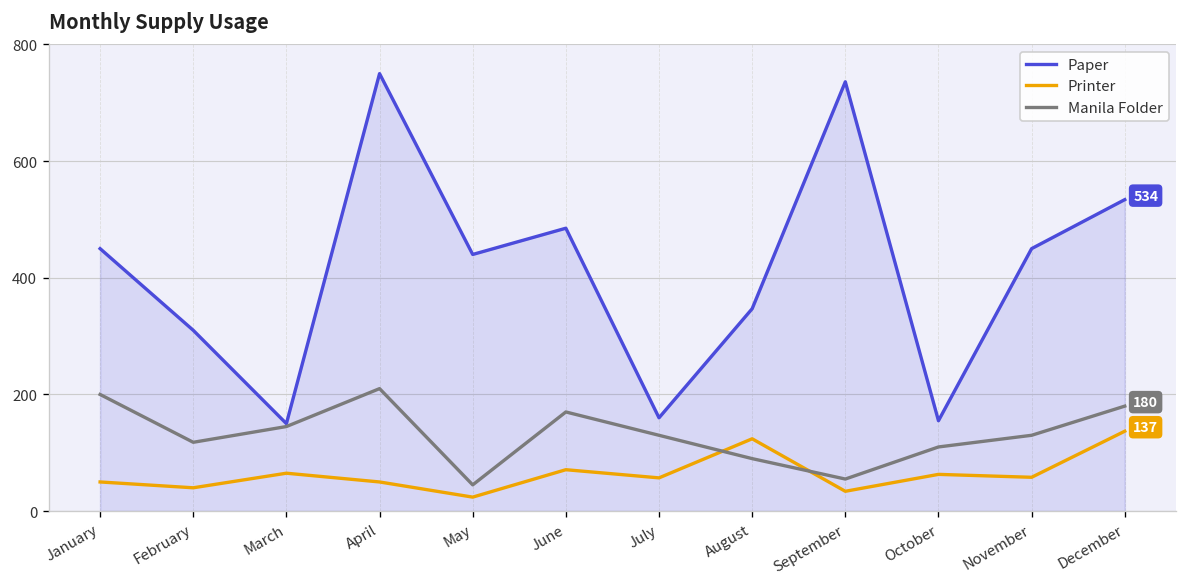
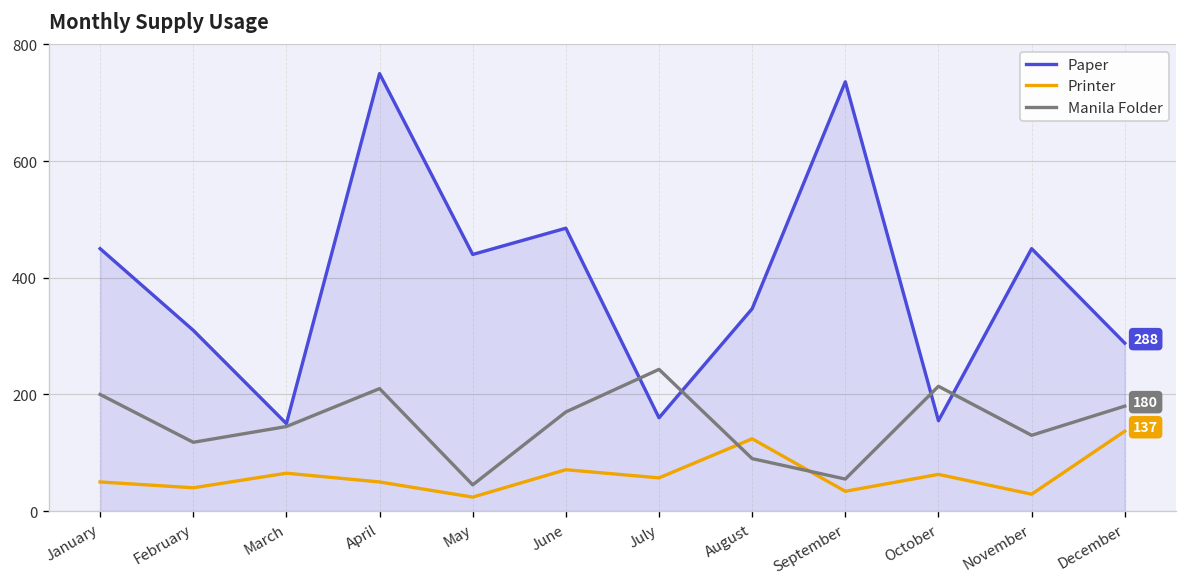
Manila Folder, July: 130 -> 240
Manila Folder, October: 110 -> 210
Printer, November: 60 -> 30
Paper, December: 534 -> 288
